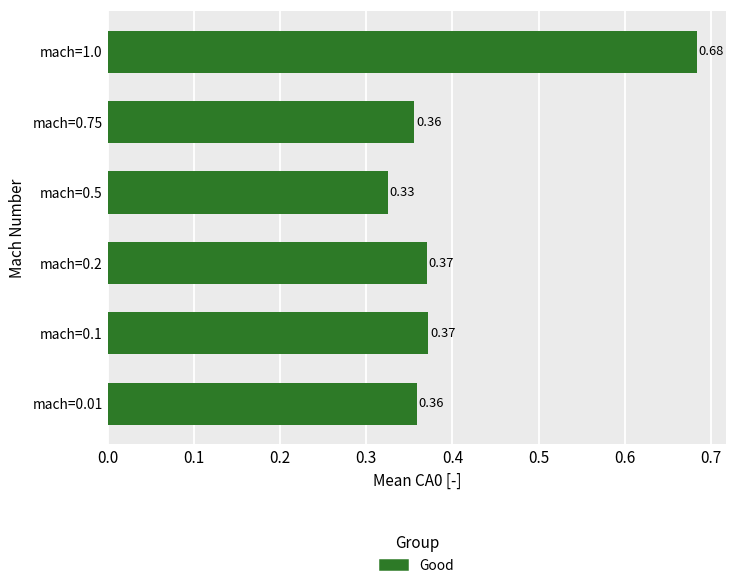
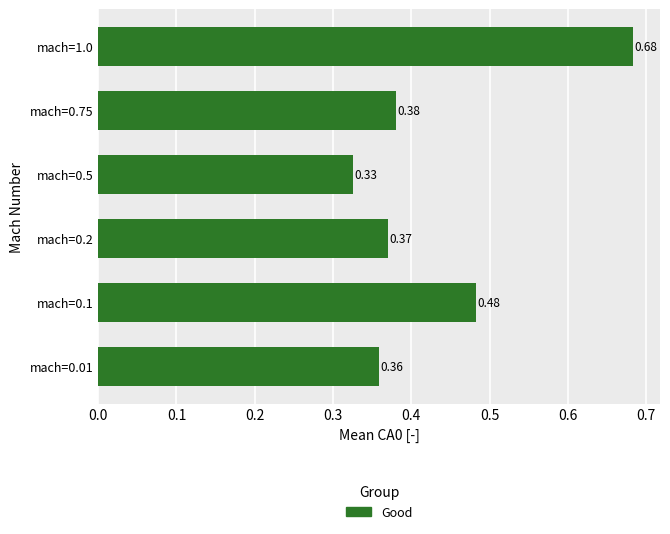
mach=0.75: 0.36 -> 0.38
mach=0.1: 0.37 -> 0.48
